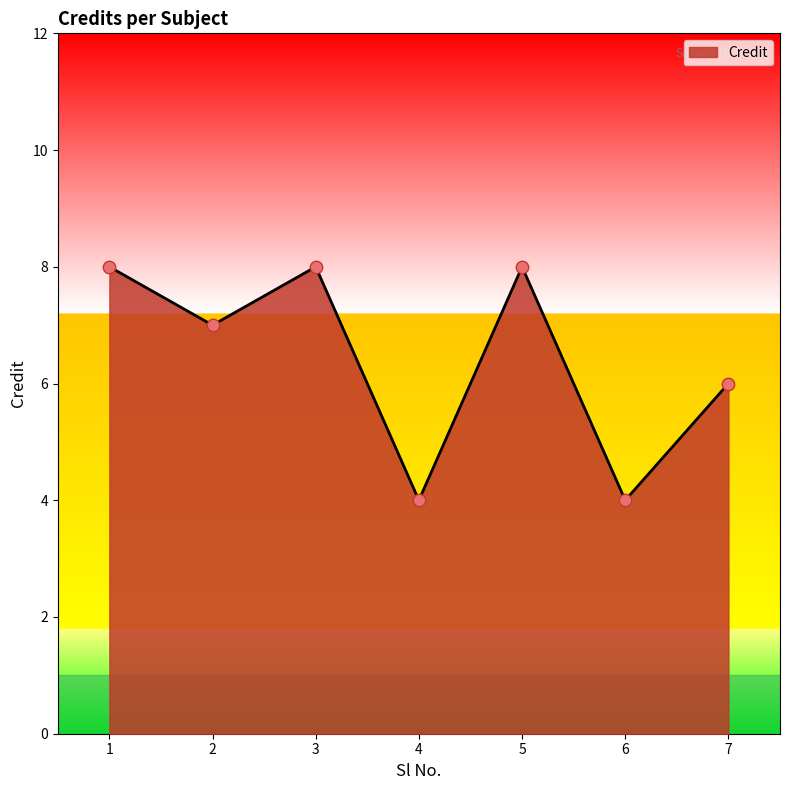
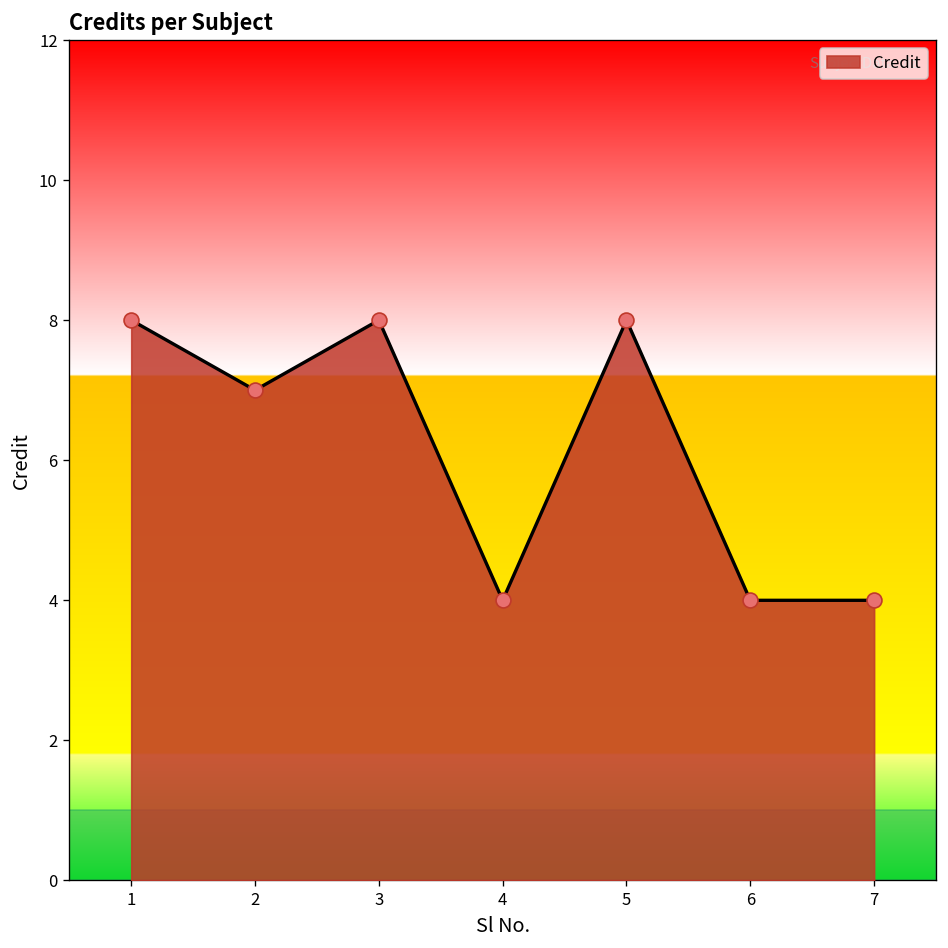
7: 6 -> 4
